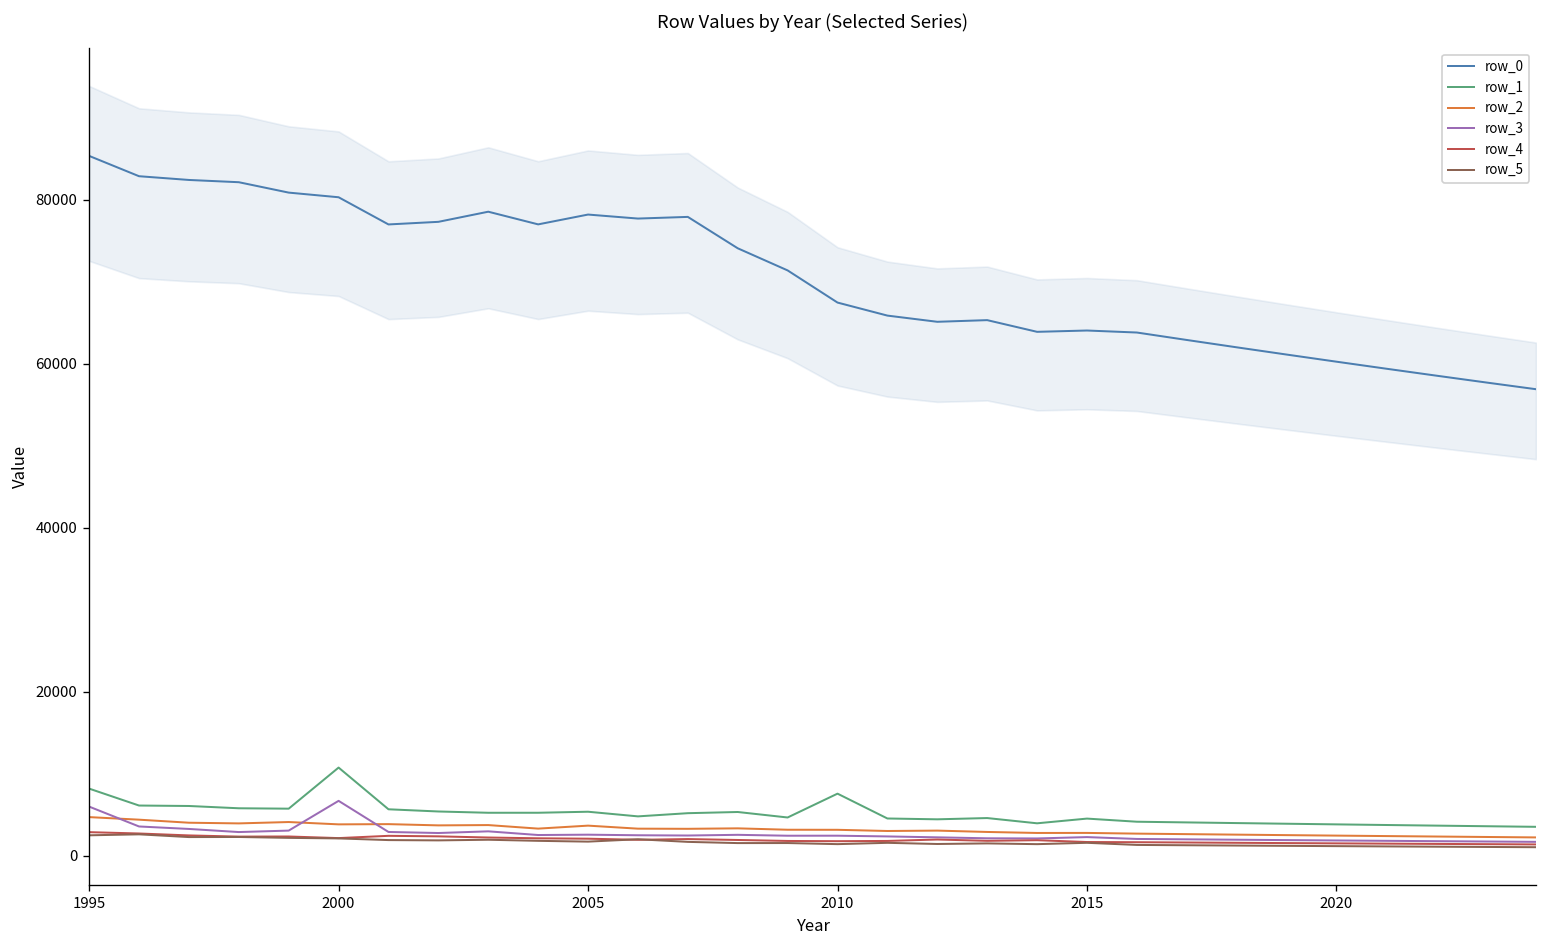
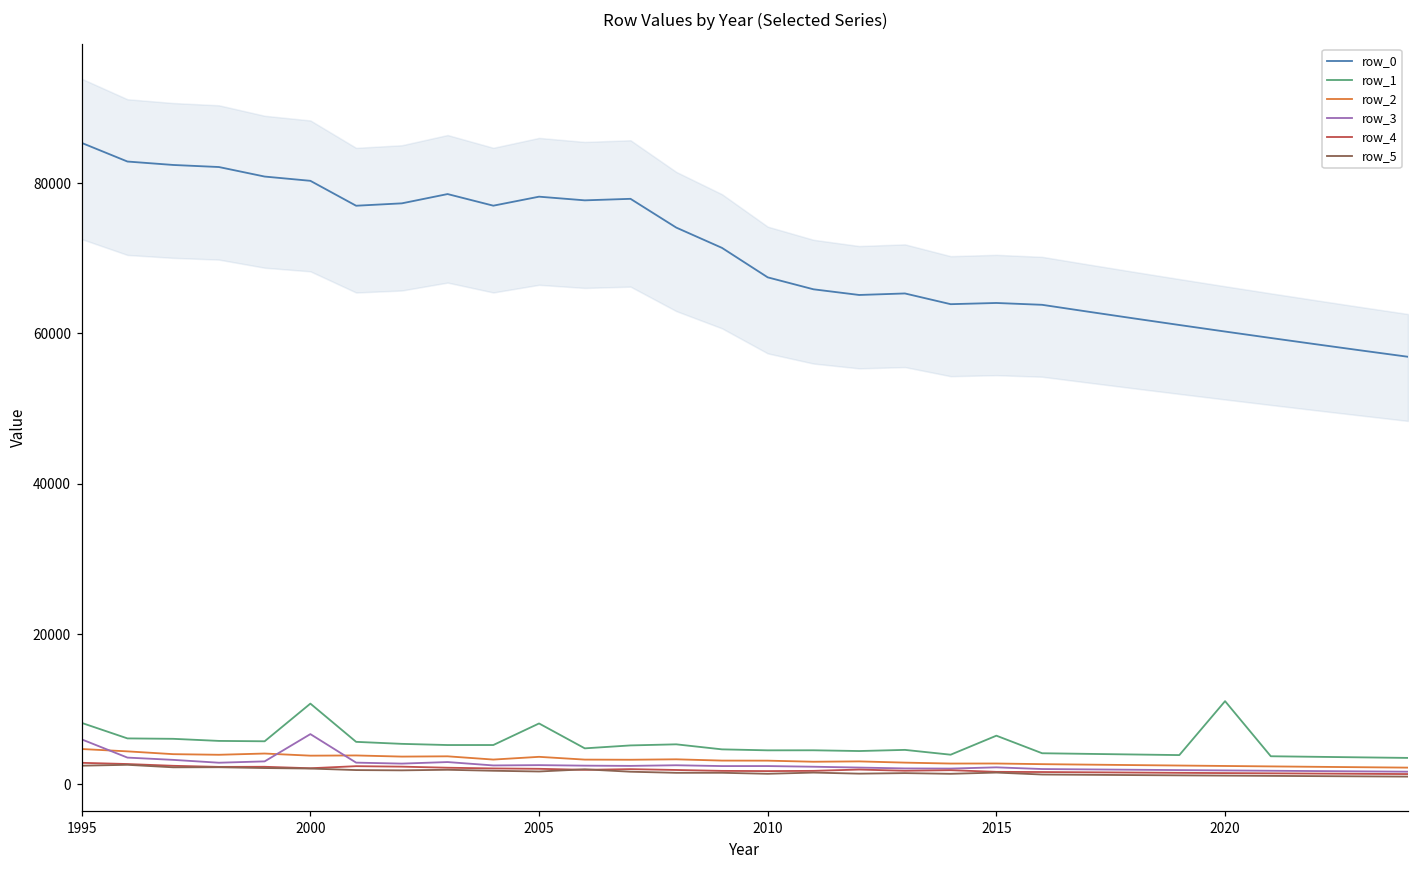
row_1, 2005: 5000 -> 8000
row_1, 2010: 8000 -> 5000
row_1, 2015: 5000 -> 6000
row_1, 2020: 4000 -> 11000
